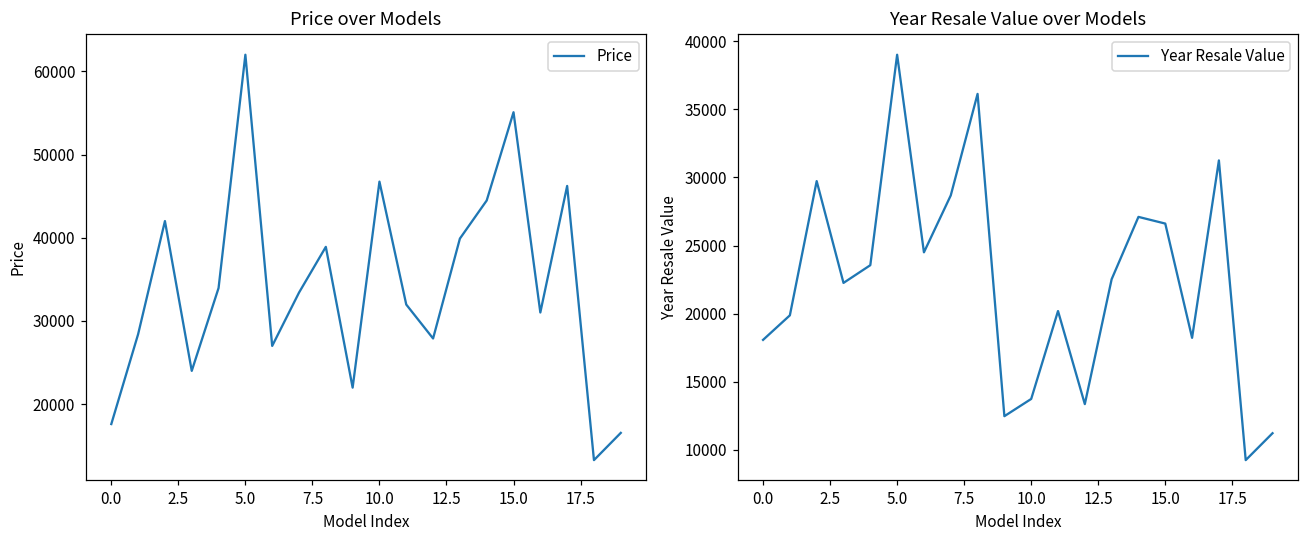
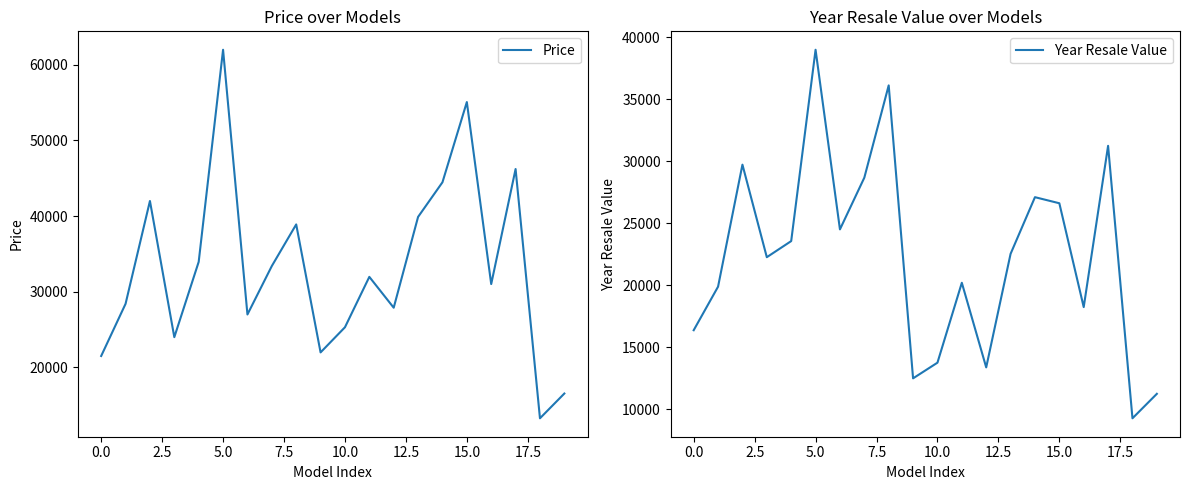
Price over Models, 0.0: 18000 -> 22000
Price over Models, 10.0: 47000 -> 25000
Year Resale Value over Models, 0.0: 18100 -> 16400
